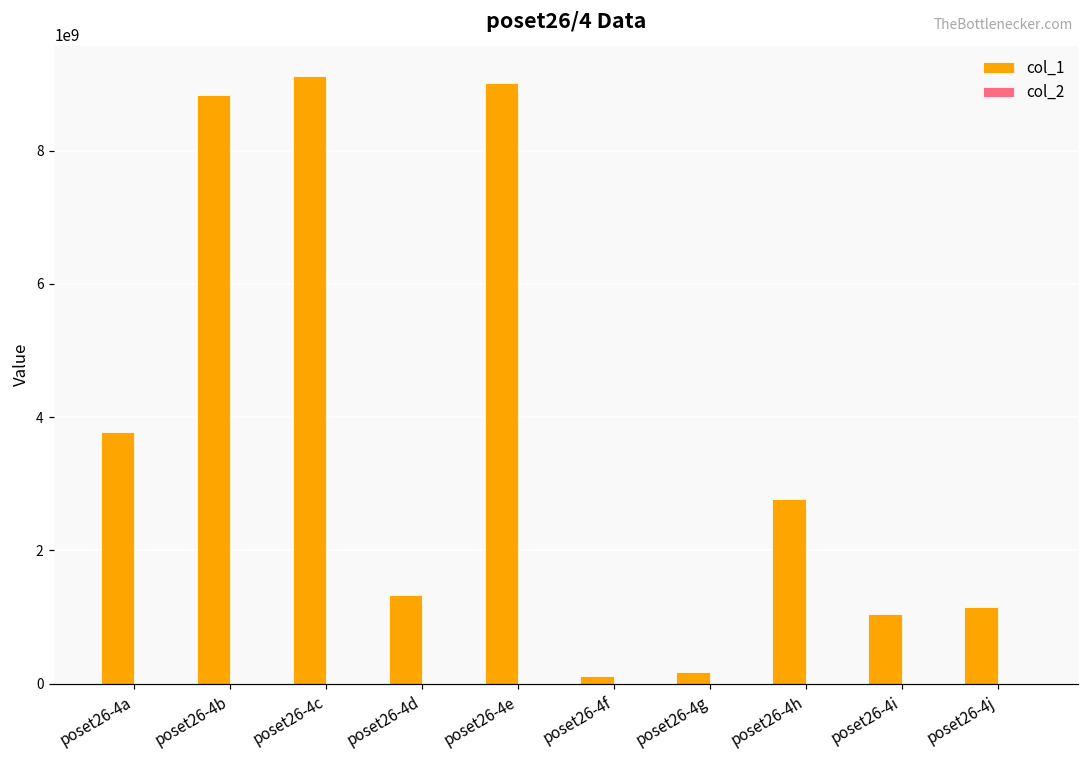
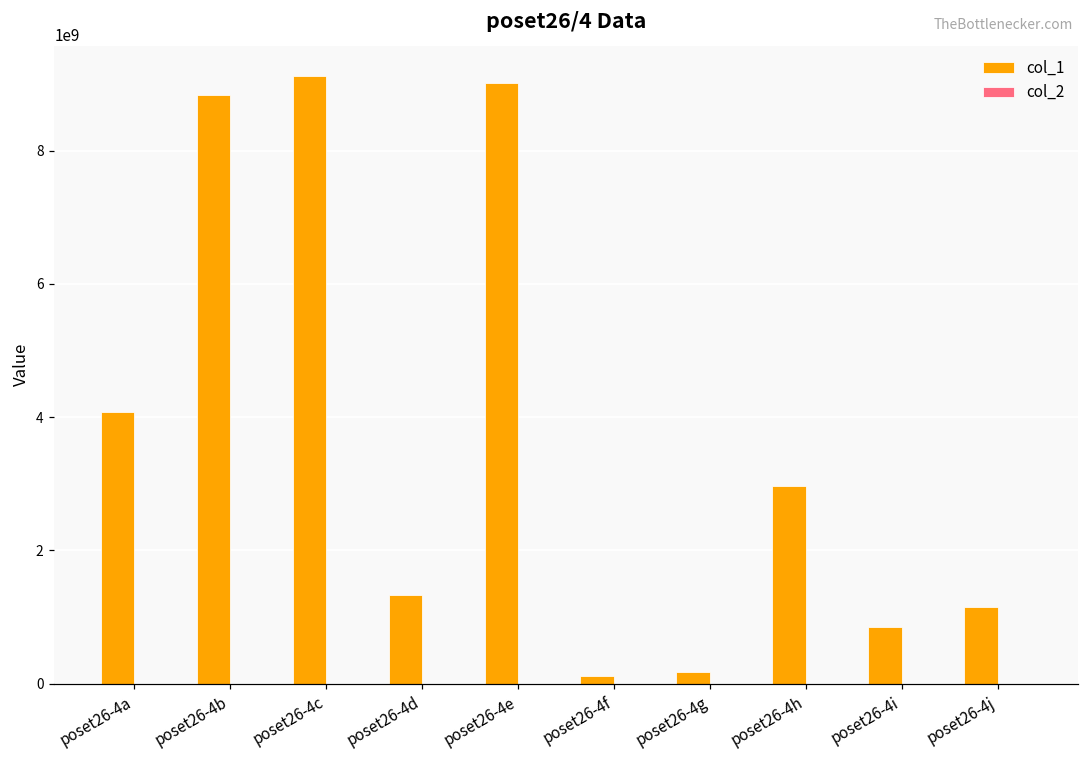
col_1, poset26-4a: 3800000000 -> 4100000000
col_1, poset26-4h: 2800000000 -> 3000000000
col_1, poset26-4i: 1000000000 -> 900000000
